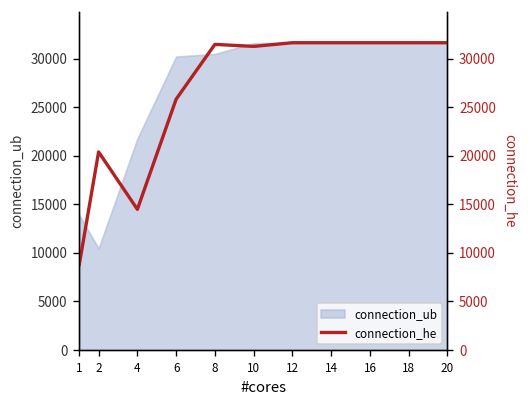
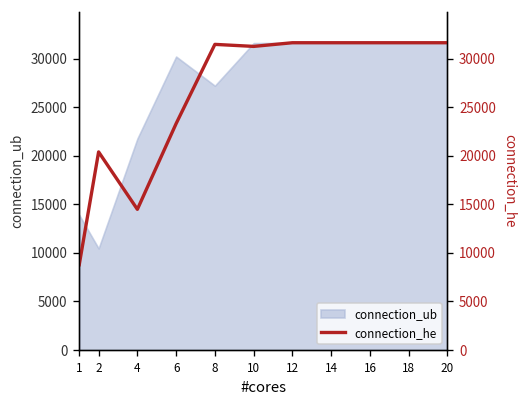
connection_ub, 8: 30000 -> 27000
connection_he, 6: 26000 -> 23000
